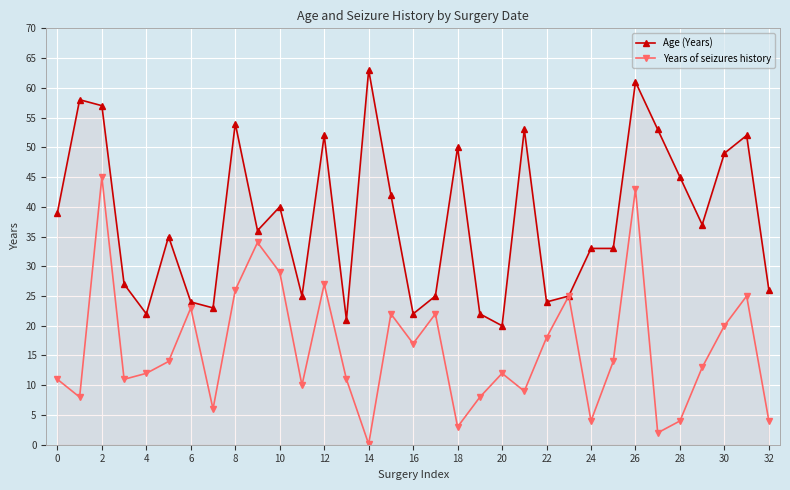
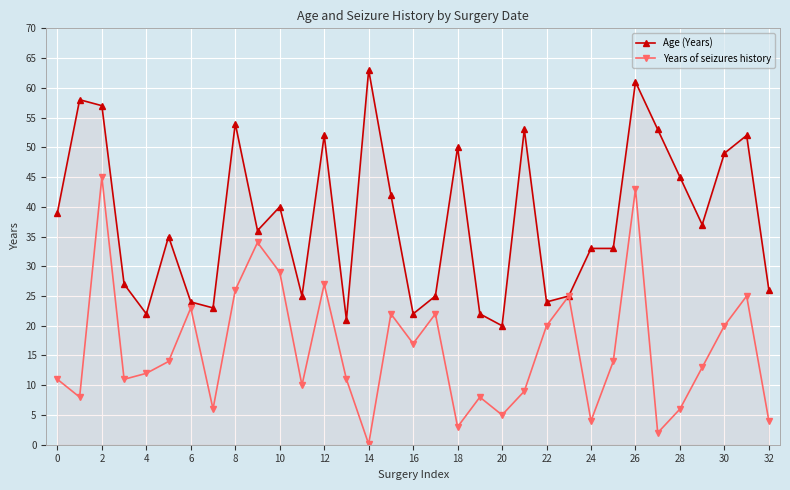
Years of seizures history, 20: 12 -> 5
Years of seizures history, 22: 18 -> 20
Years of seizures history, 28: 4 -> 6
